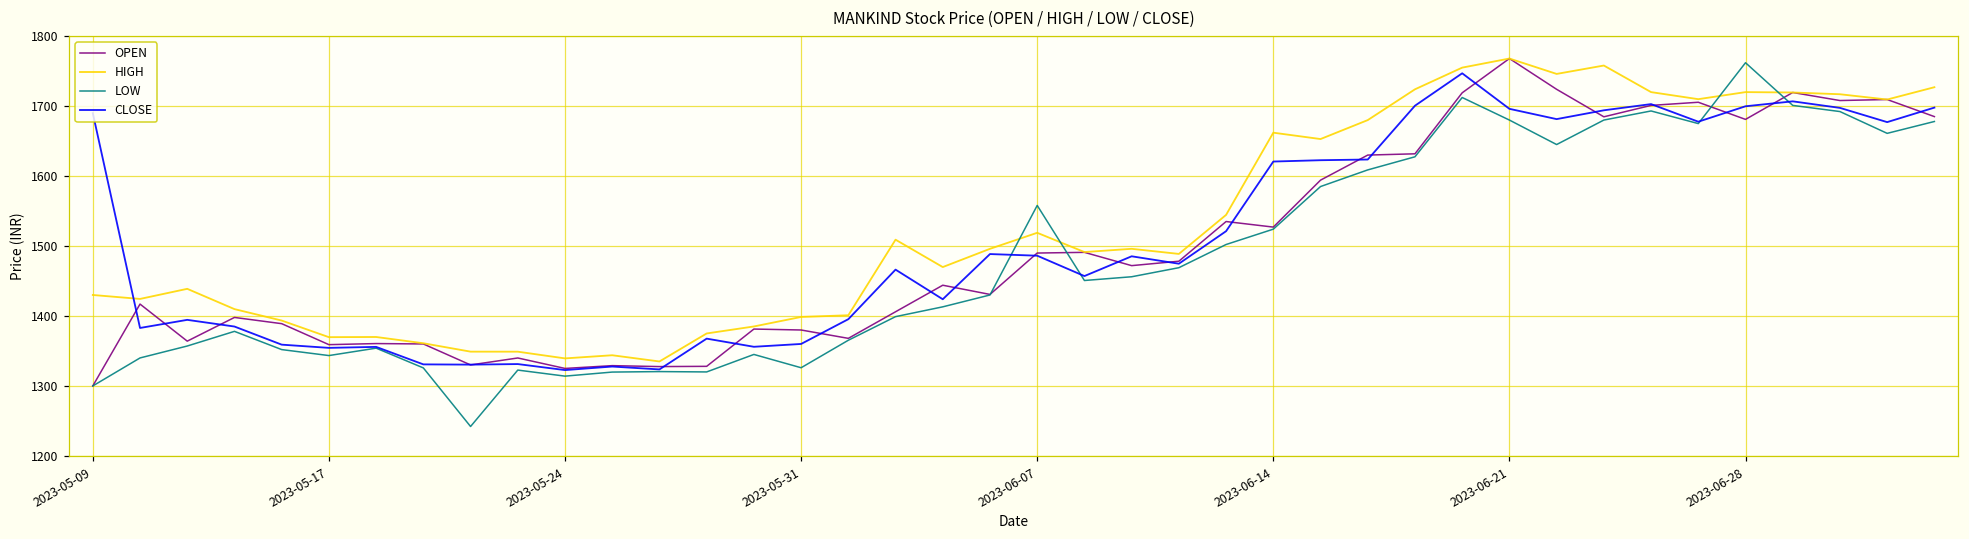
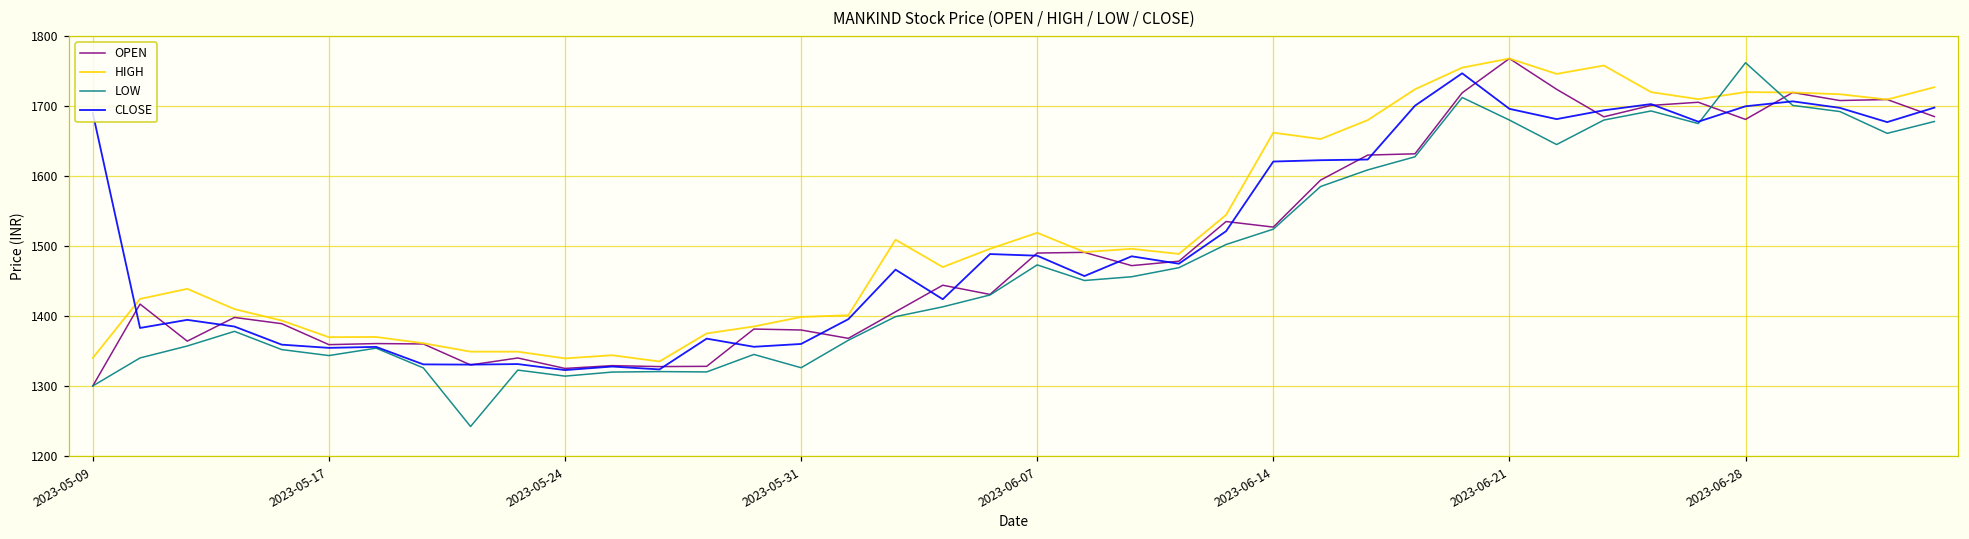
HIGH, 2023-05-09: 1430 -> 1340
LOW, 2023-06-07: 1560 -> 1470
